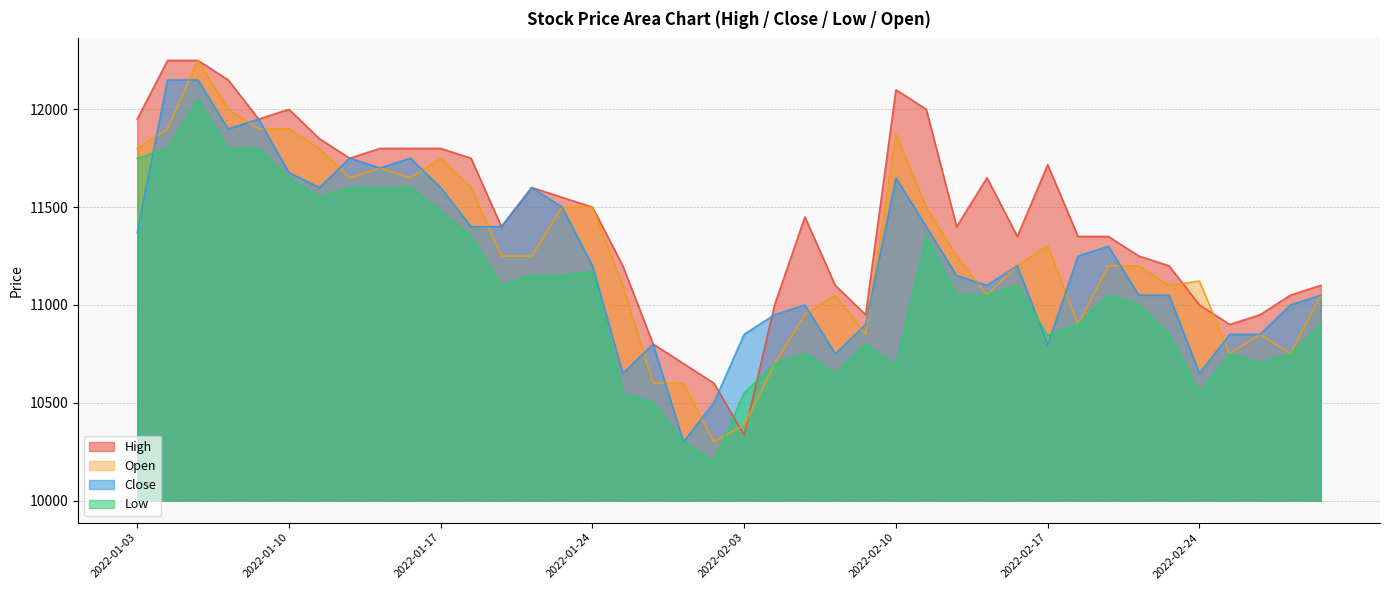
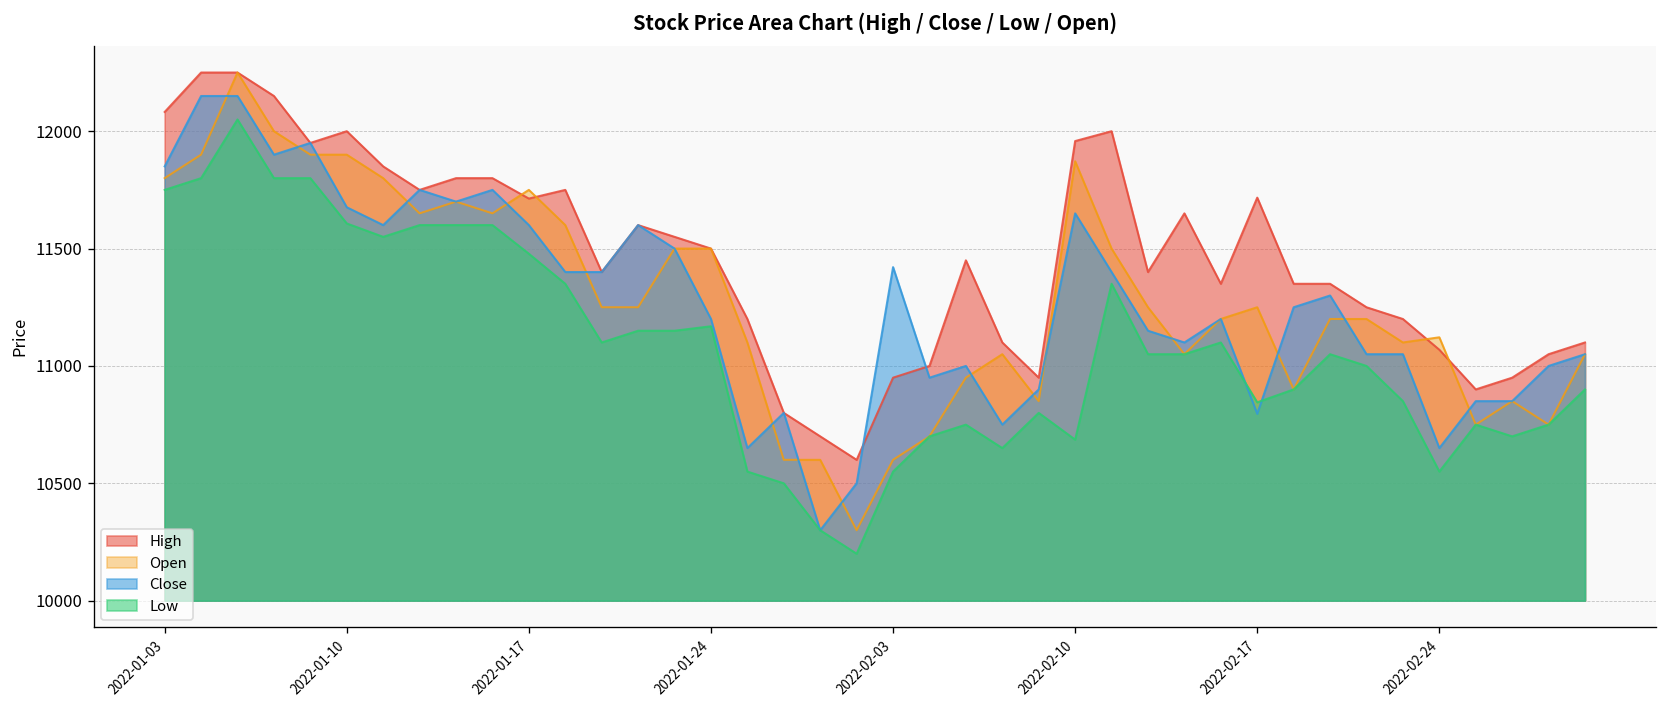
High, 2022-01-03: 11950 -> 12080
Close, 2022-01-03: 11370 -> 11850
Low, 2022-01-10: 11650 -> 11610
High, 2022-01-17: 11800 -> 11710
High, 2022-02-03: 10340 -> 10950
Open, 2022-02-03: 10390 -> 10600
Close, 2022-02-03: 10850 -> 11420
High, 2022-02-10: 12100 -> 11960
Open, 2022-02-17: 11300 -> 11250
High, 2022-02-24: 11000 -> 11070
